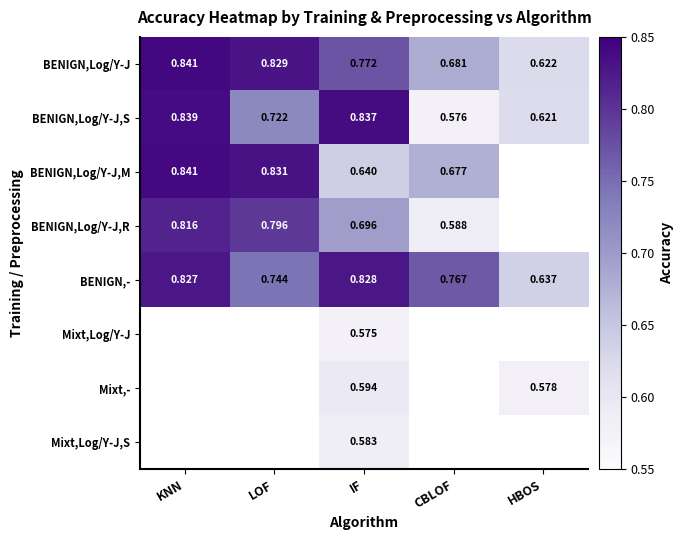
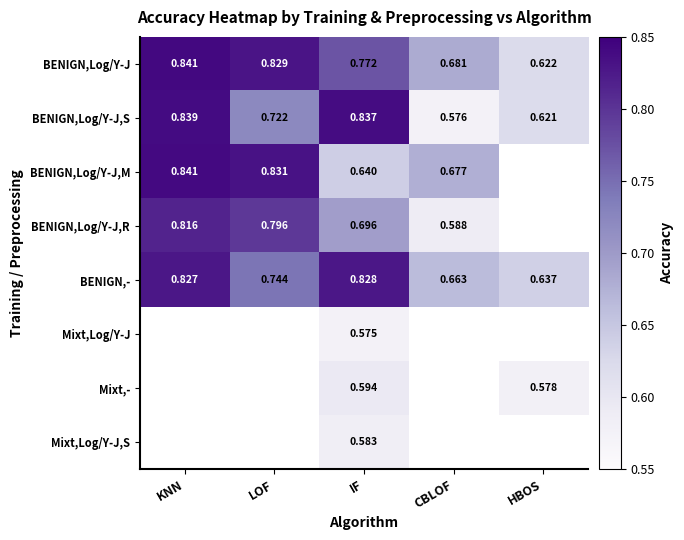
BENIGN,-, CBLOF: 0.767 -> 0.663
